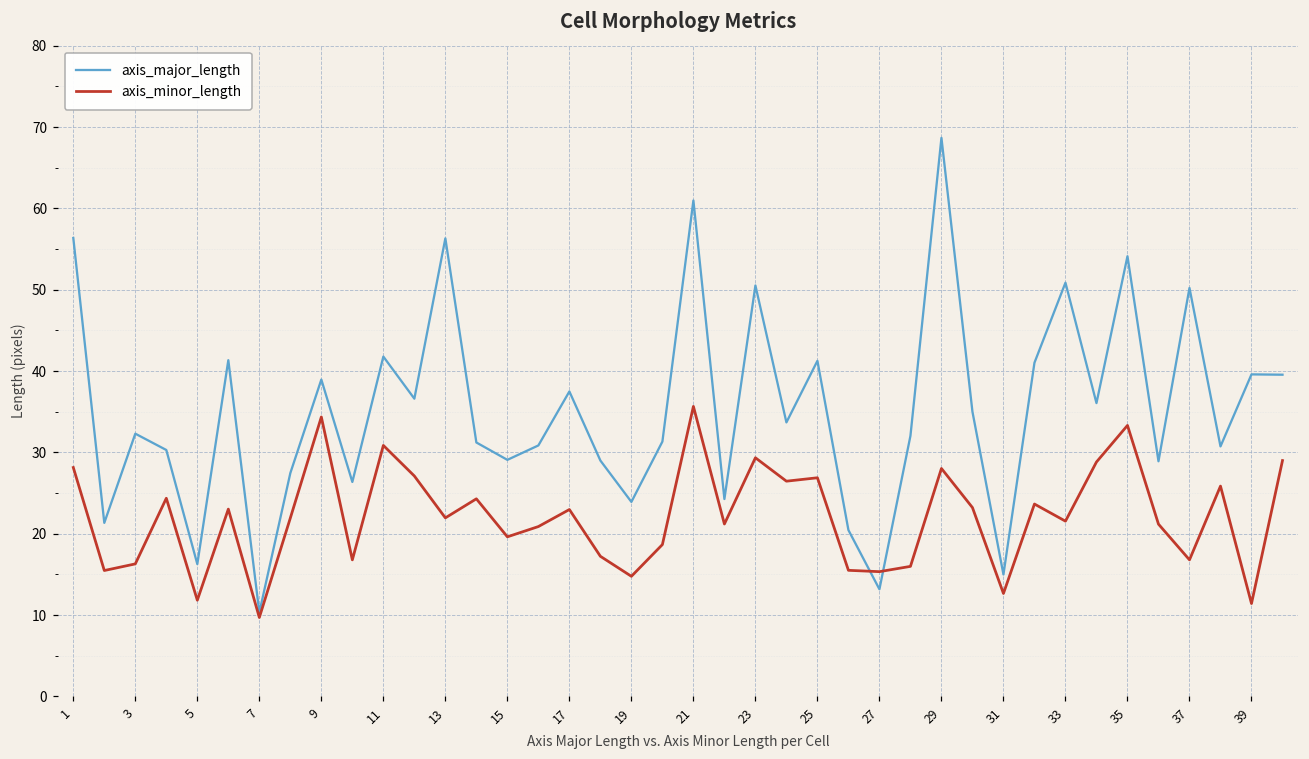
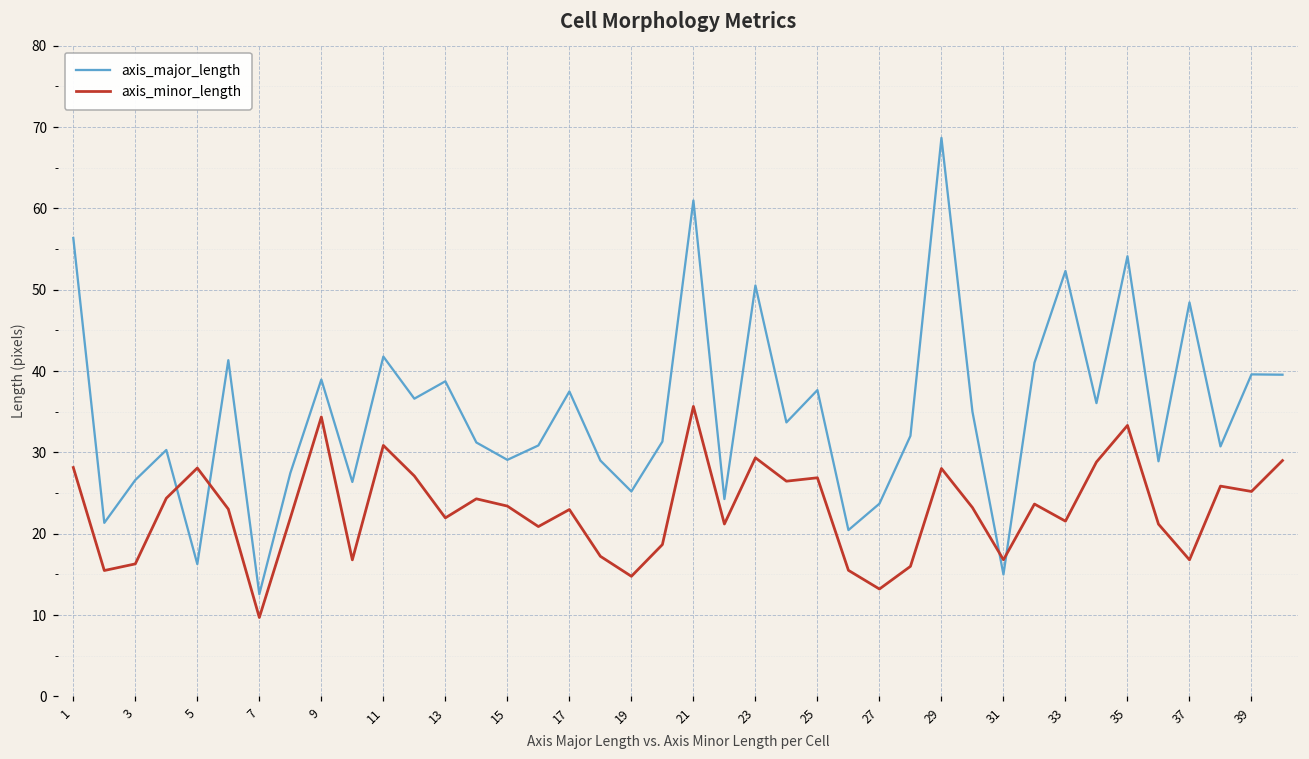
axis_major_length, 3: 32 -> 27
axis_minor_length, 5: 12 -> 28
axis_major_length, 7: 10 -> 13
axis_major_length, 13: 56 -> 39
axis_minor_length, 15: 20 -> 23
axis_major_length, 19: 24 -> 25
axis_major_length, 25: 41 -> 38
axis_major_length, 27: 13 -> 24
axis_minor_length, 27: 15 -> 13
axis_minor_length, 31: 13 -> 17
axis_major_length, 33: 51 -> 52
axis_major_length, 37: 50 -> 48
axis_minor_length, 39: 11 -> 25
